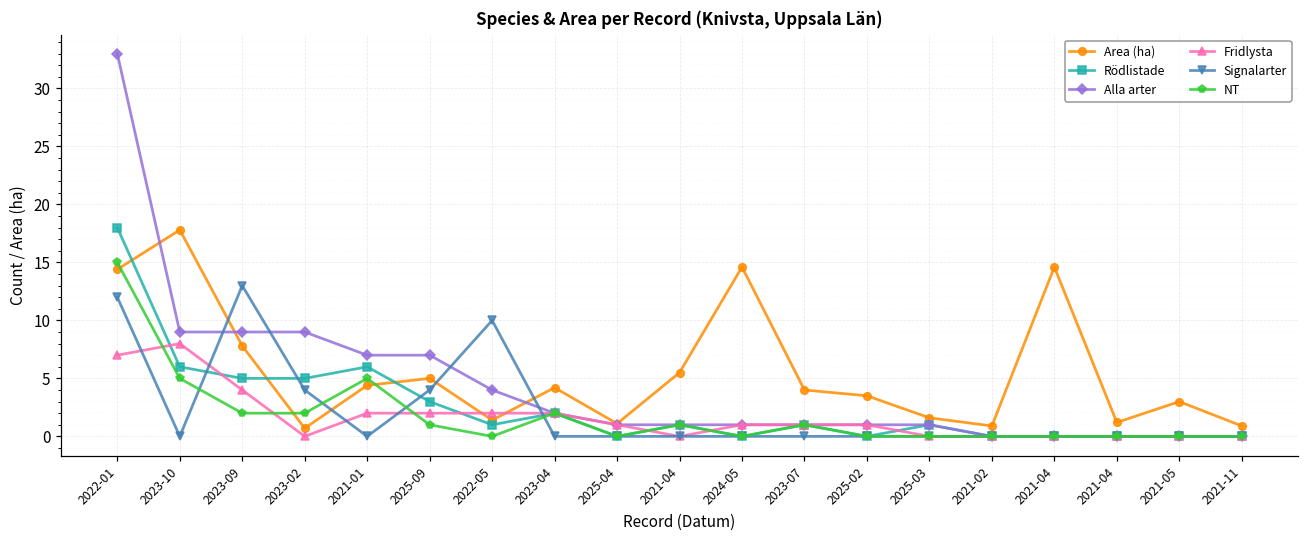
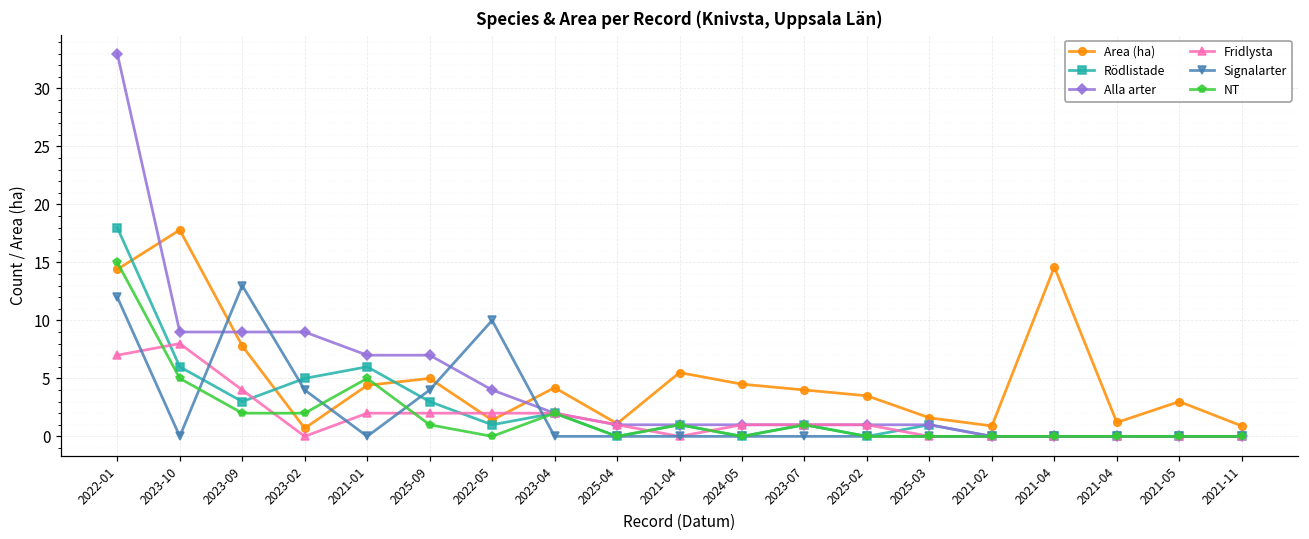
Rödlistade, 2023-09: 5 -> 3
Area (ha), 2024-05: 14.6 -> 4.5
